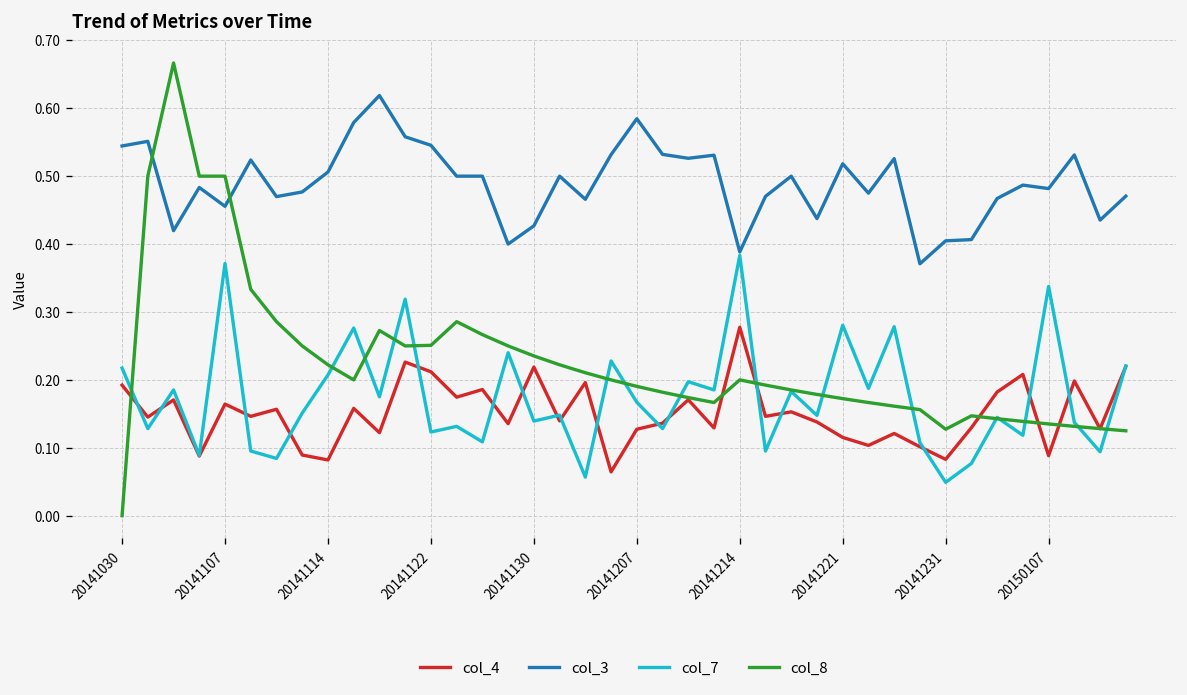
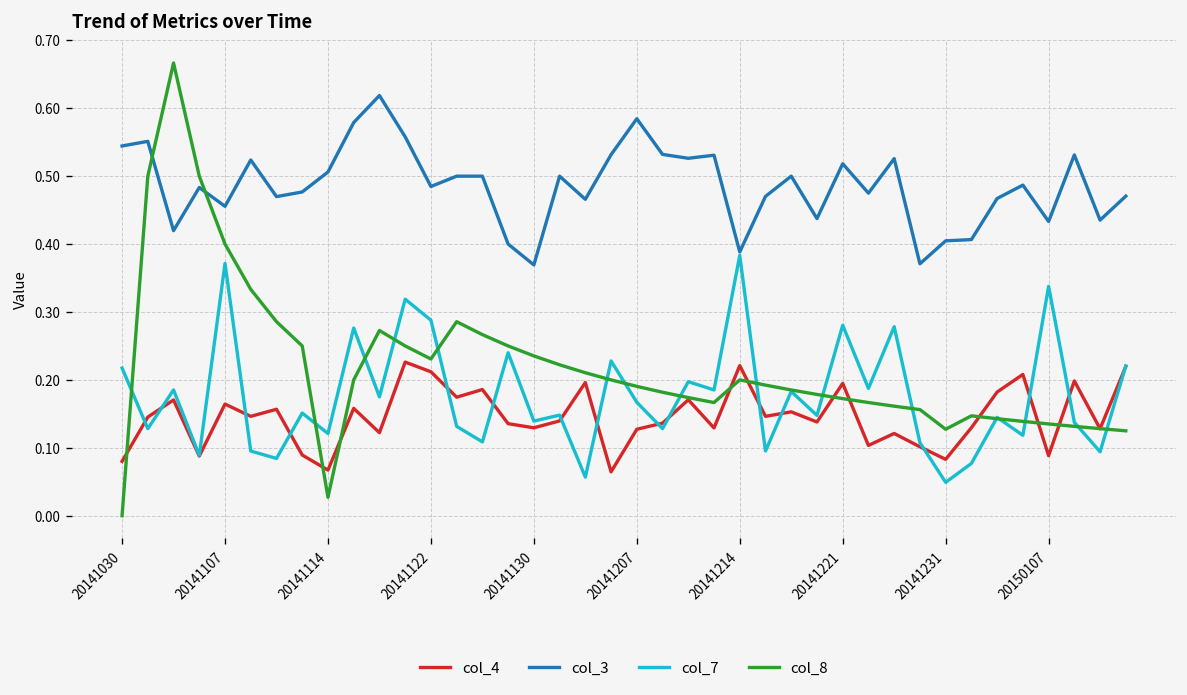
col_4, 20141030: 0.19 -> 0.08
col_8, 20141107: 0.5 -> 0.4
col_4, 20141114: 0.08 -> 0.07
col_7, 20141114: 0.21 -> 0.12
col_8, 20141114: 0.22 -> 0.03
col_3, 20141122: 0.55 -> 0.48
col_7, 20141122: 0.12 -> 0.29
col_8, 20141122: 0.25 -> 0.23
col_4, 20141130: 0.22 -> 0.13
col_3, 20141130: 0.43 -> 0.37
col_4, 20141214: 0.28 -> 0.22
col_4, 20141221: 0.12 -> 0.19
col_3, 20150107: 0.48 -> 0.43
